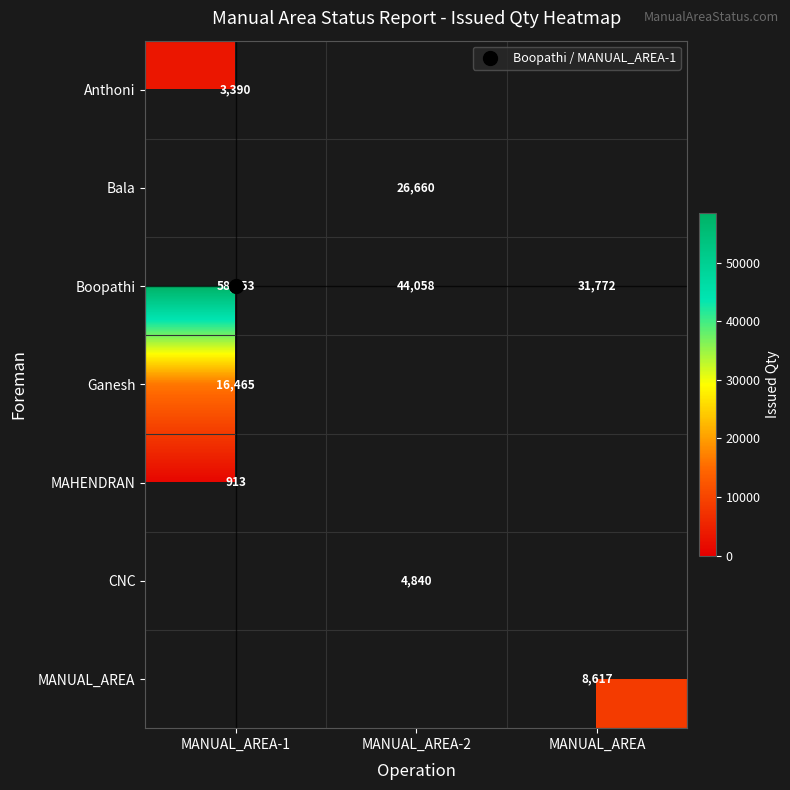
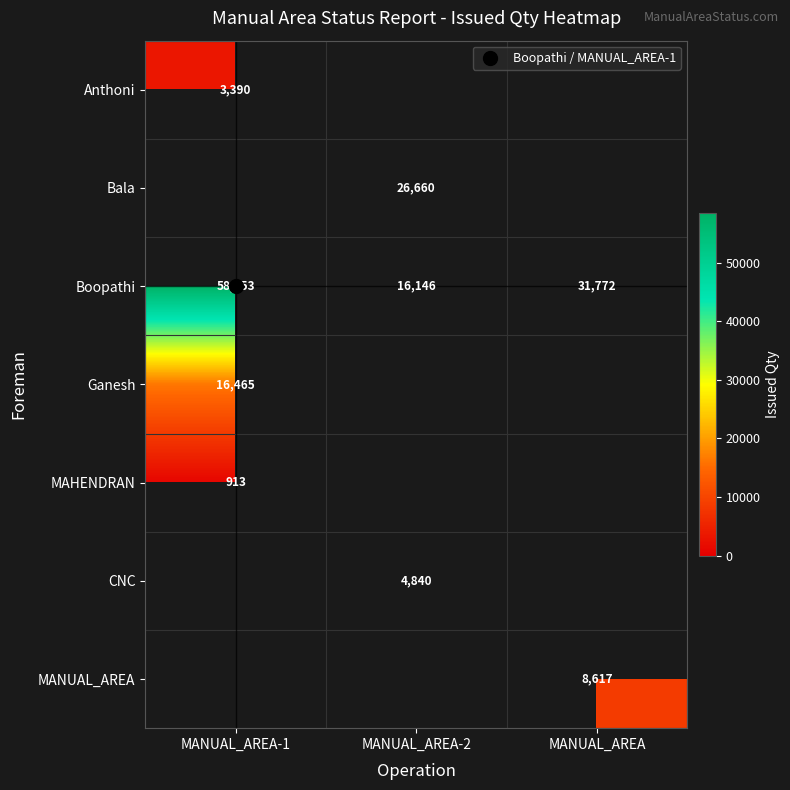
Boopathi, MANUAL_AREA-2: 44,058 -> 16,146
